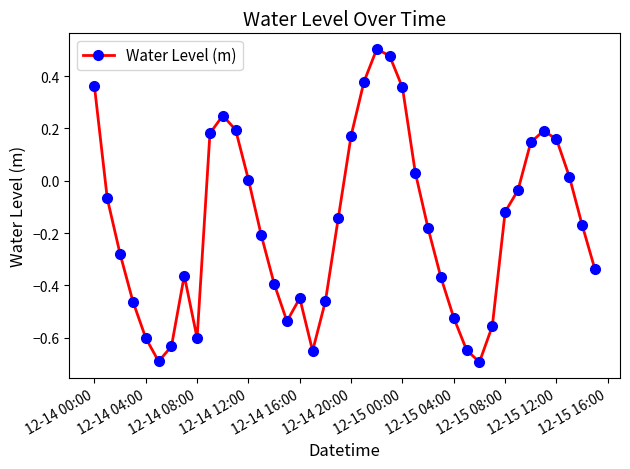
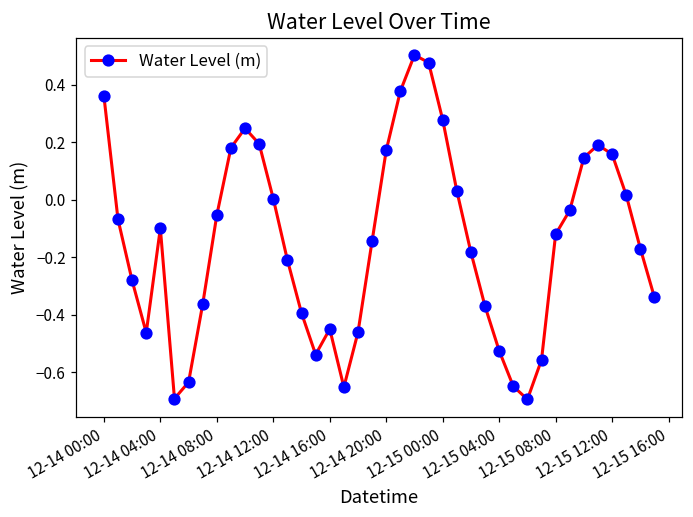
12-14 04:00: -0.60 -> -0.10
12-14 08:00: -0.60 -> -0.05
12-15 00:00: 0.36 -> 0.28
